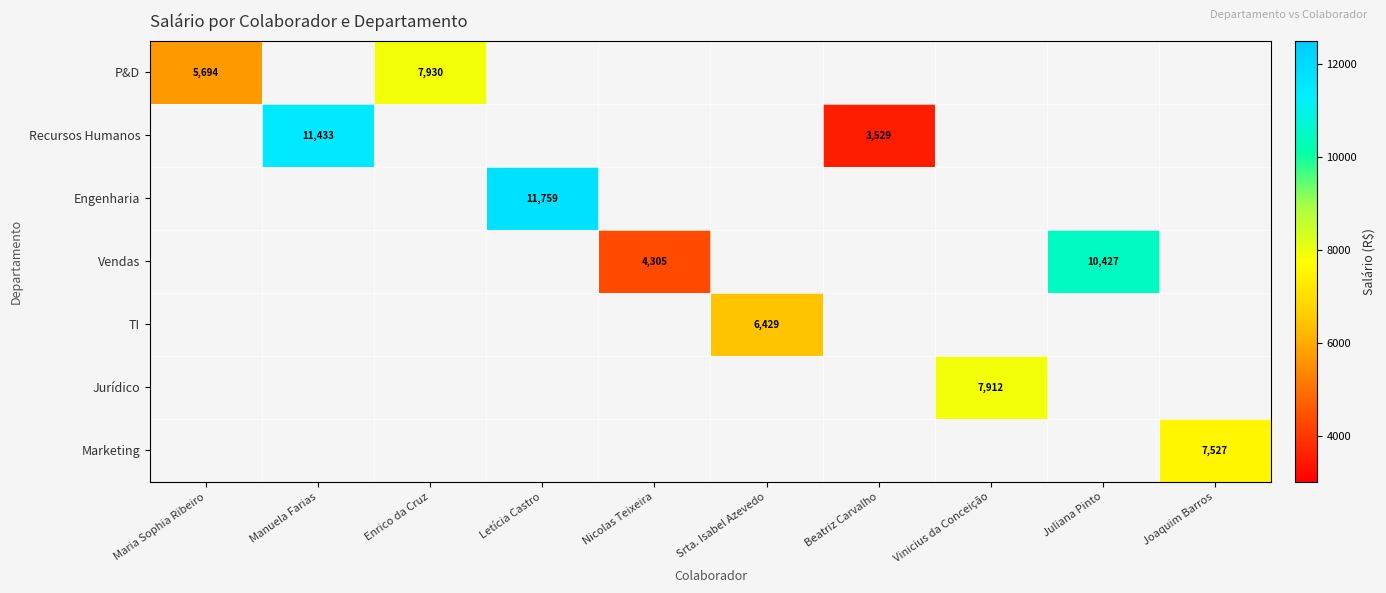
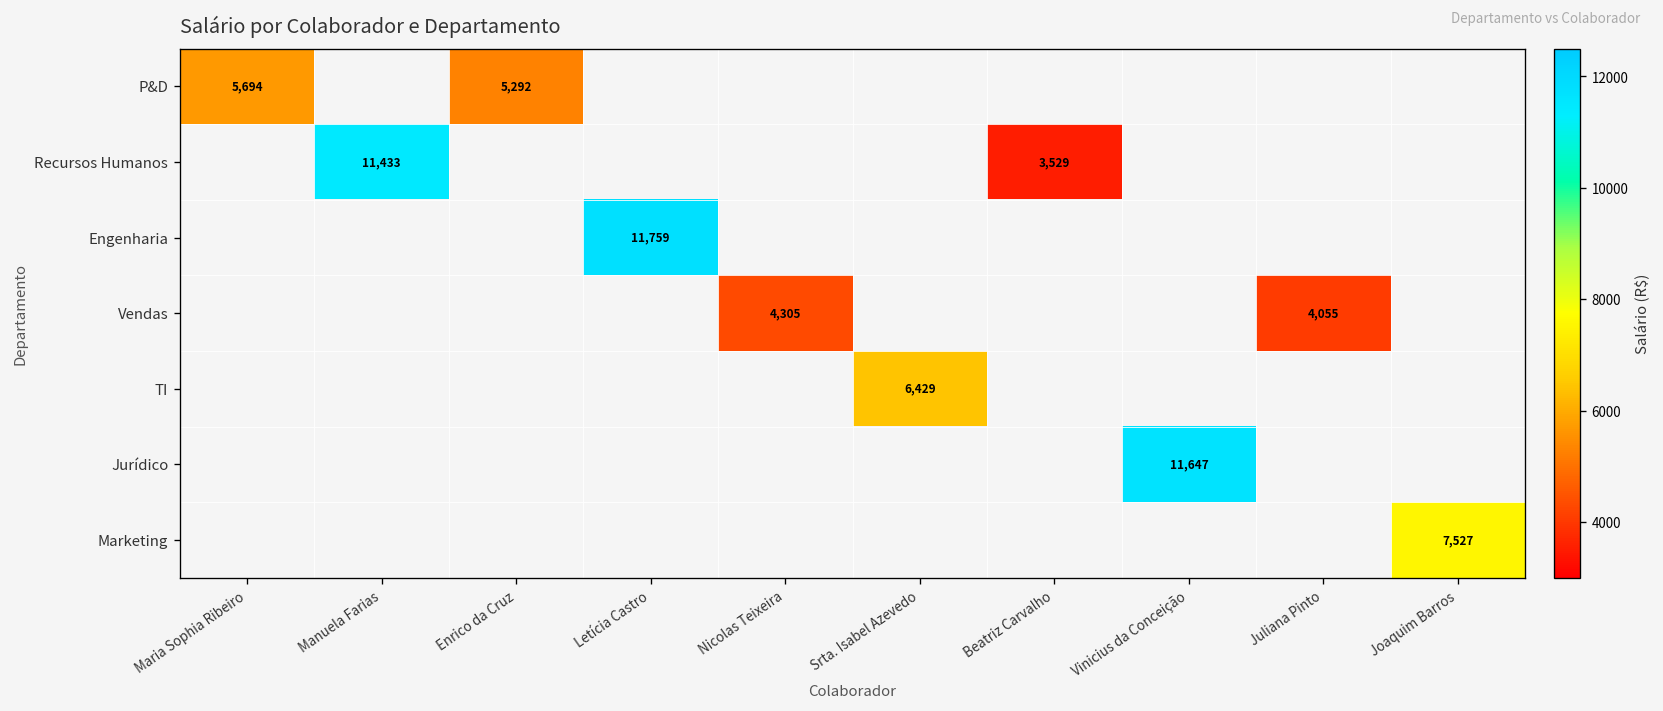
P&D, Enrico da Cruz: 7,930 -> 5,292
Vendas, Juliana Pinto: 10,427 -> 4,055
Jurídico, Vinicius da Conceição: 7,912 -> 11,647
